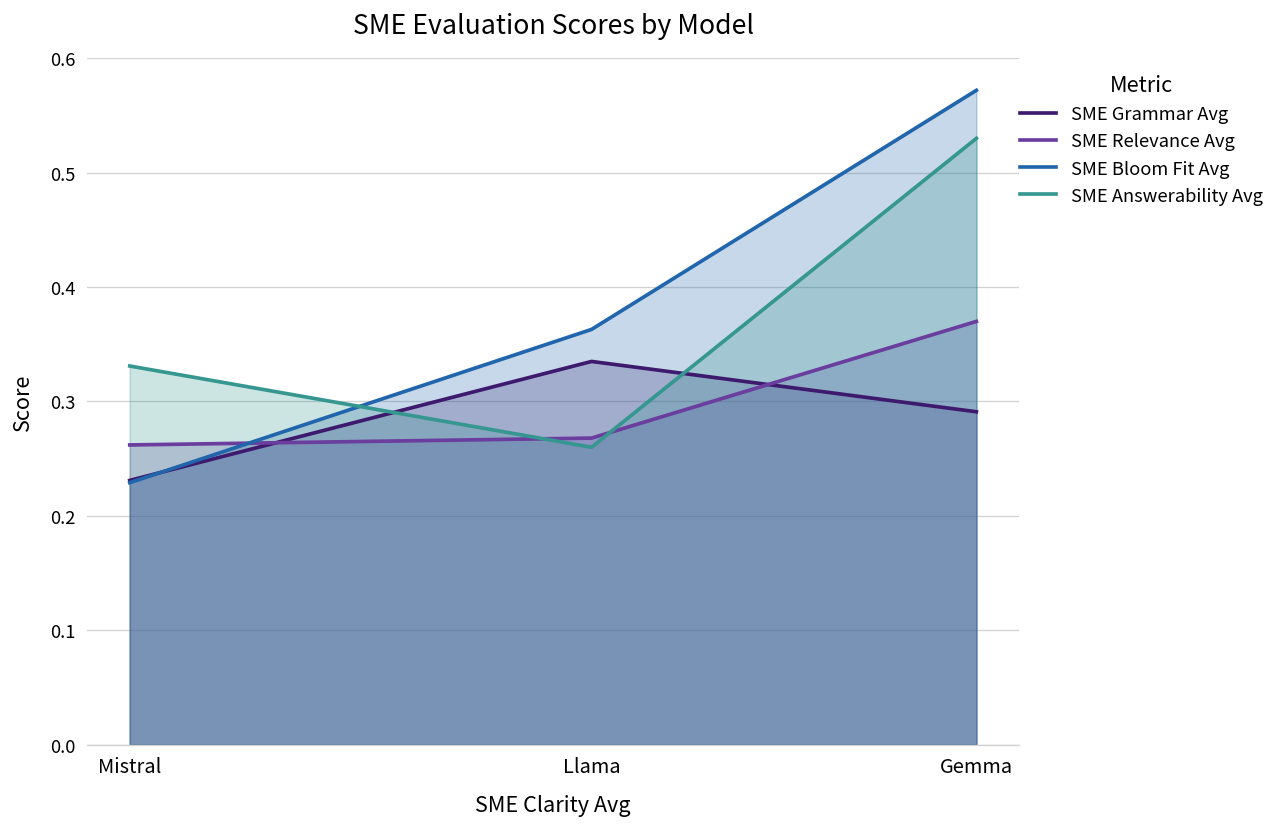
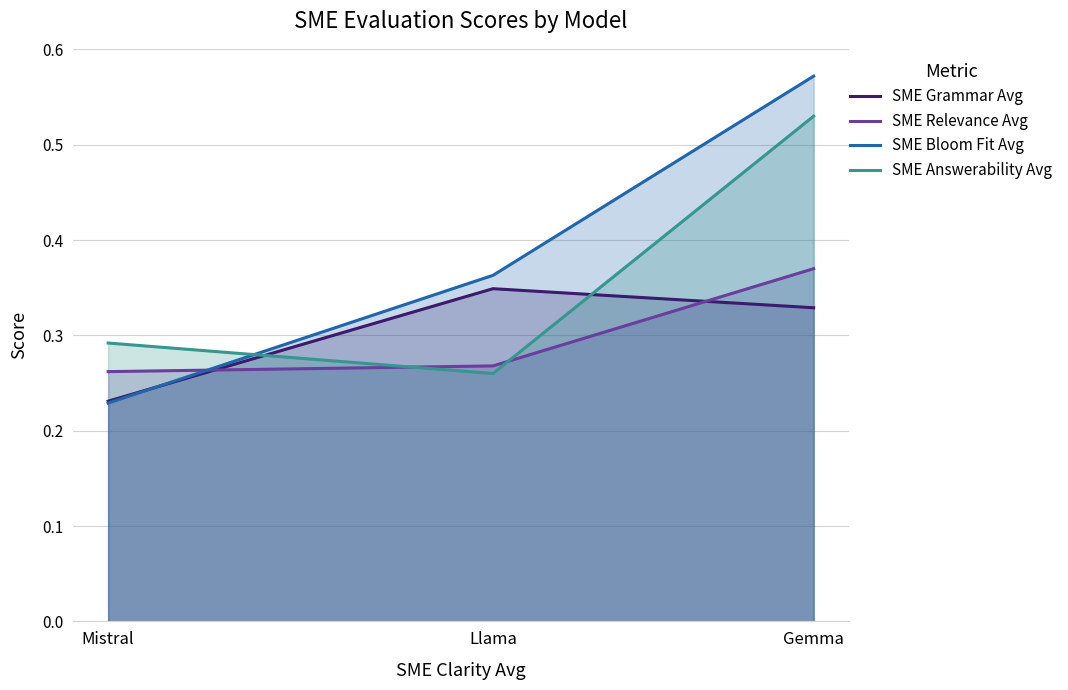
SME Answerability Avg, Mistral: 0.33 -> 0.29
SME Grammar Avg, Llama: 0.34 -> 0.35
SME Grammar Avg, Gemma: 0.29 -> 0.33
